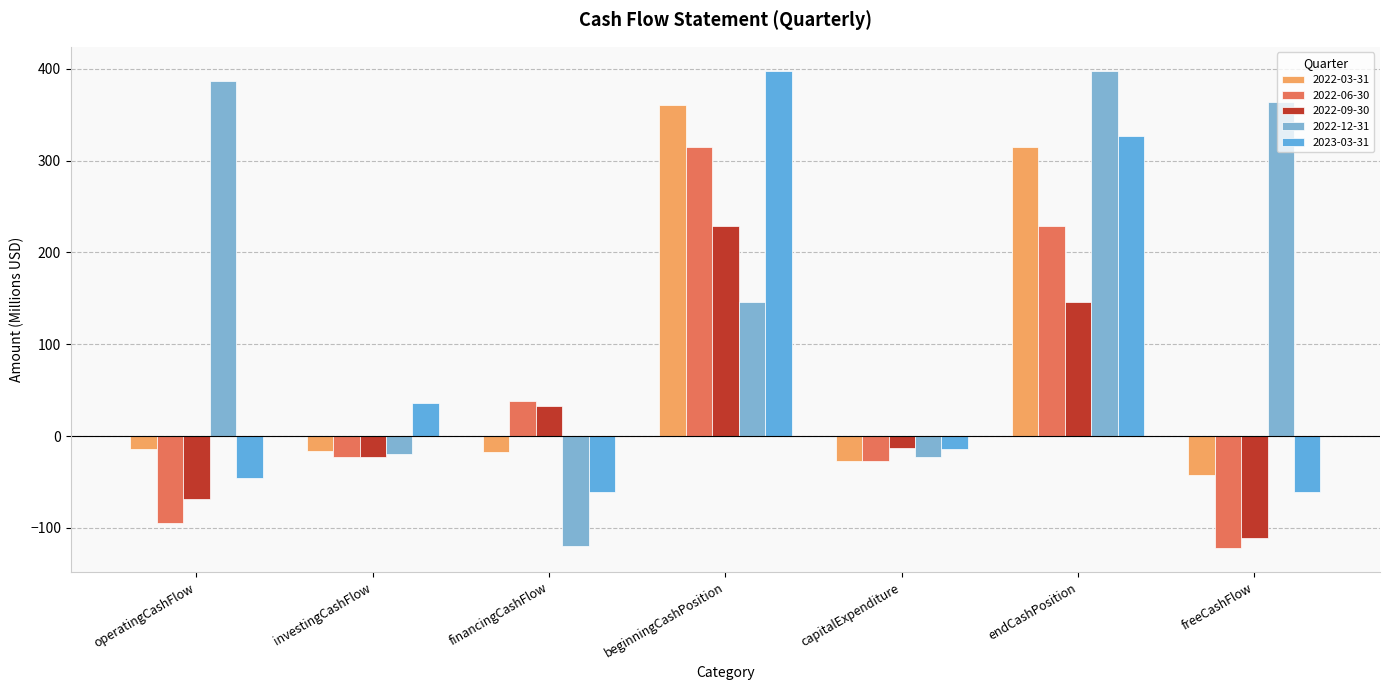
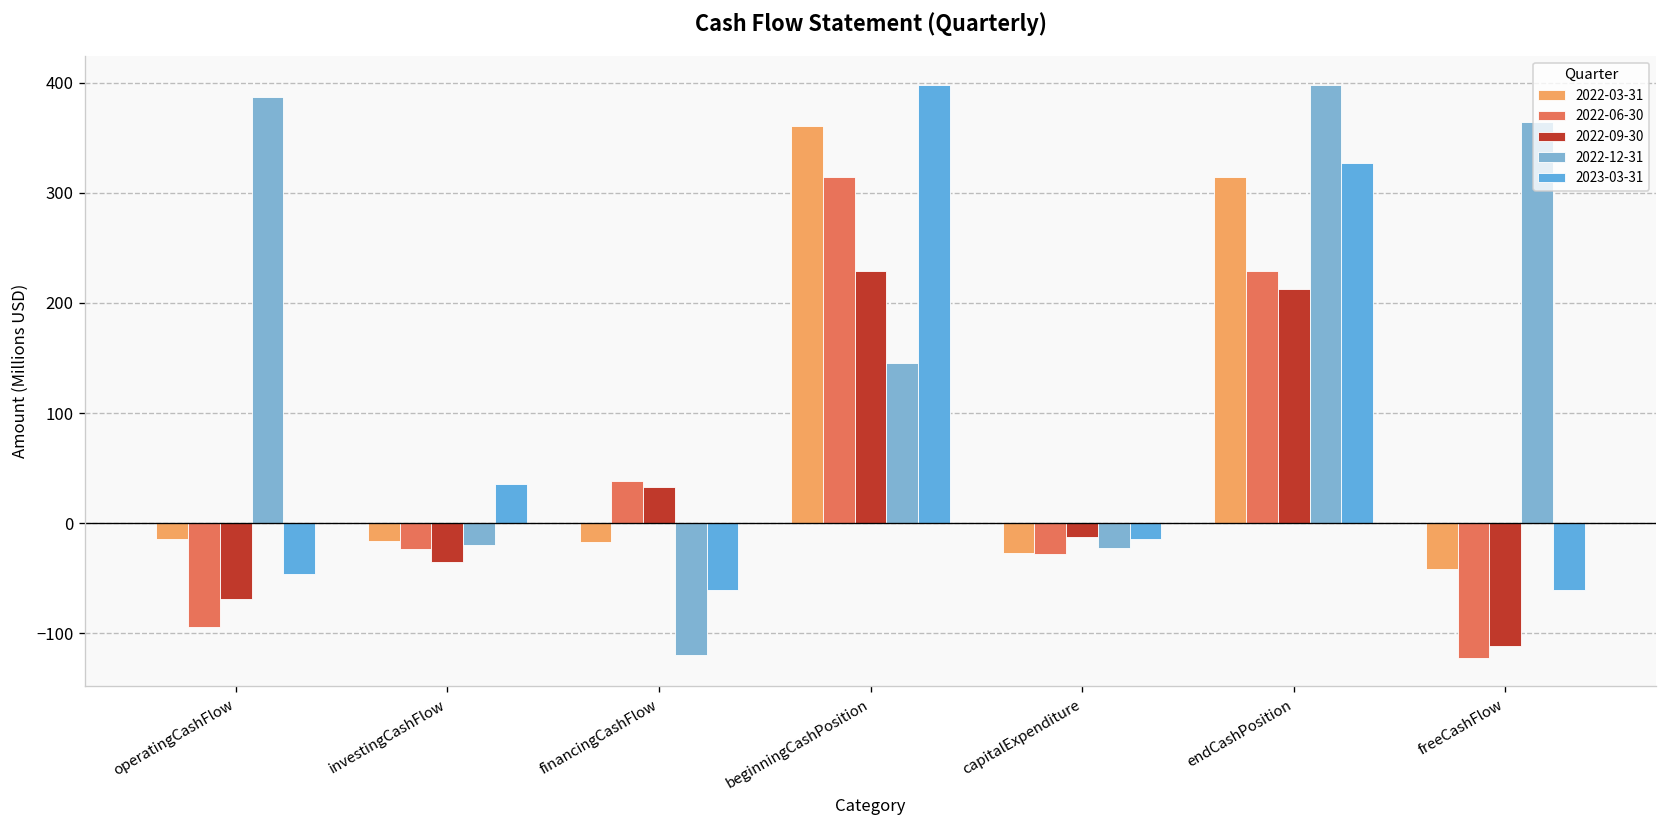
2022-09-30, investingCashFlow: -20 -> -40
2022-09-30, endCashPosition: 150 -> 210
